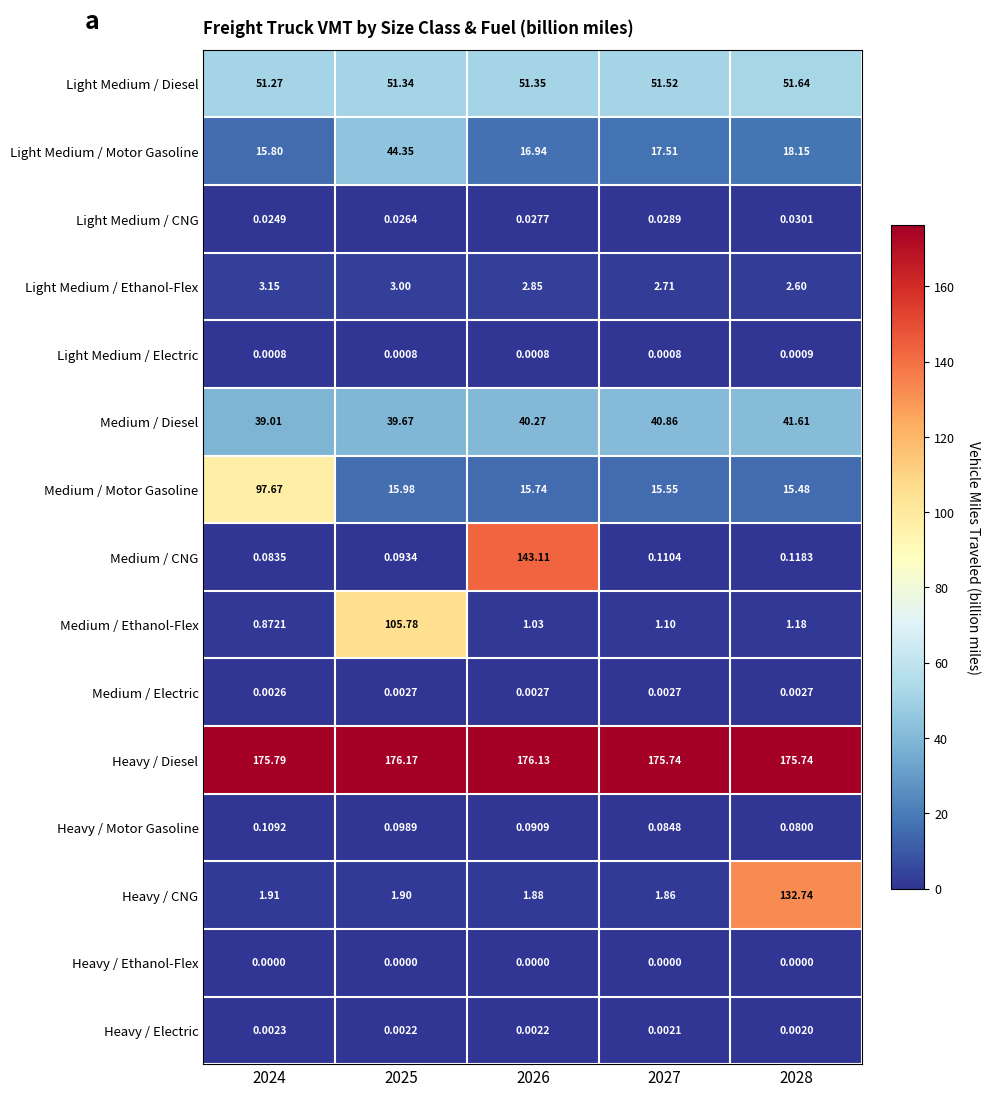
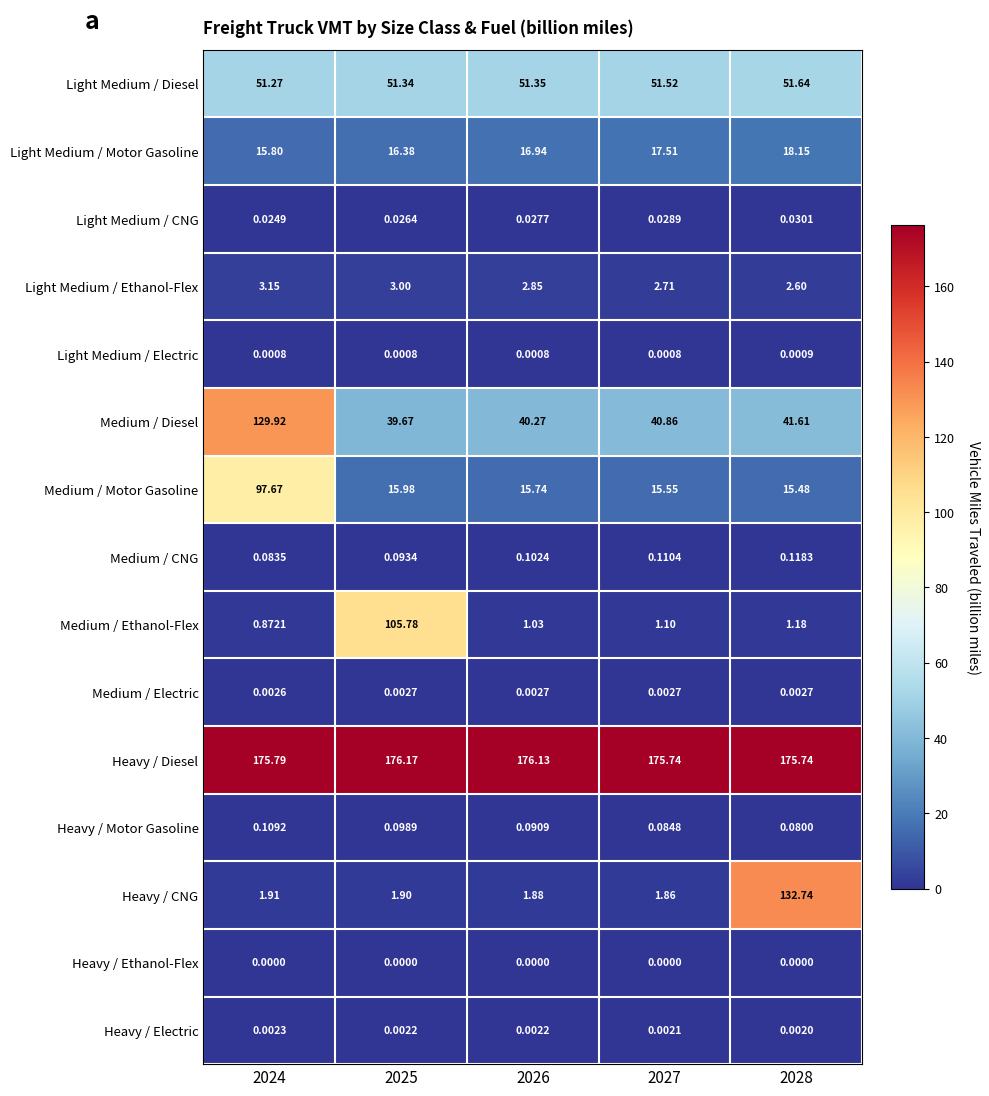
Light Medium / Motor Gasoline, 2025: 44.35 -> 16.38
Medium / Diesel, 2024: 39.01 -> 129.92
Medium / CNG, 2026: 143.11 -> 0.1024
